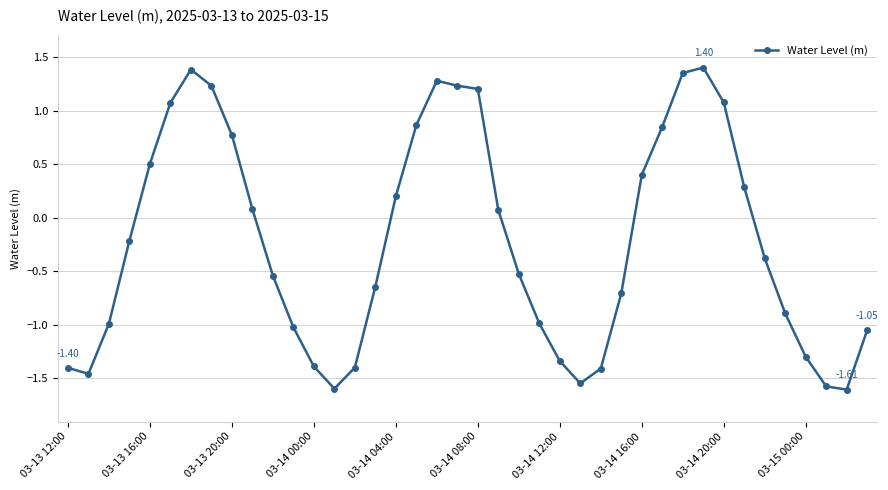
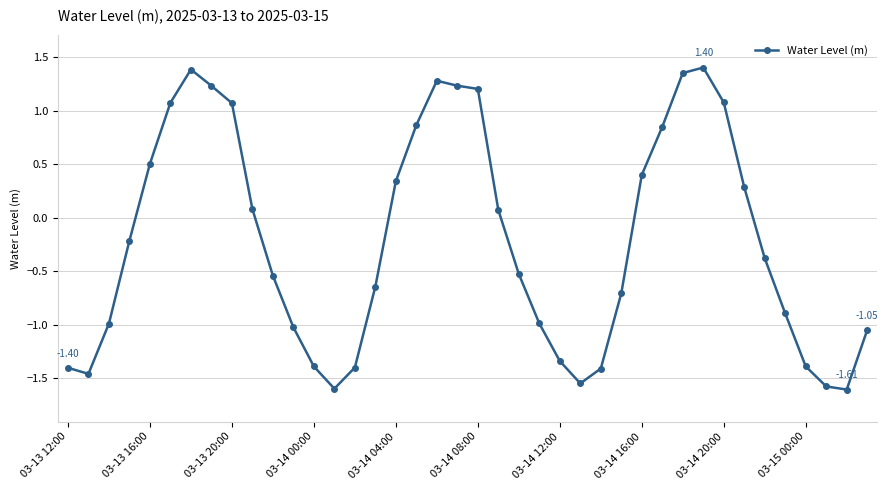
03-13 20:00: 0.77 -> 1.07
03-14 04:00: 0.20 -> 0.34
03-15 00:00: -1.30 -> -1.39
